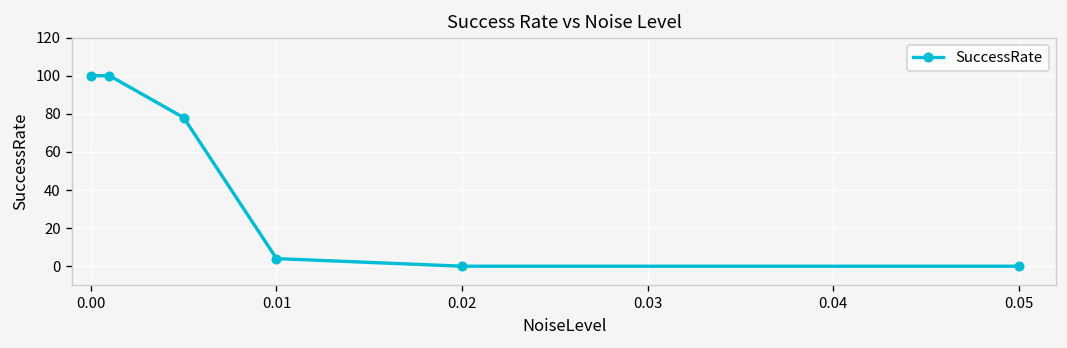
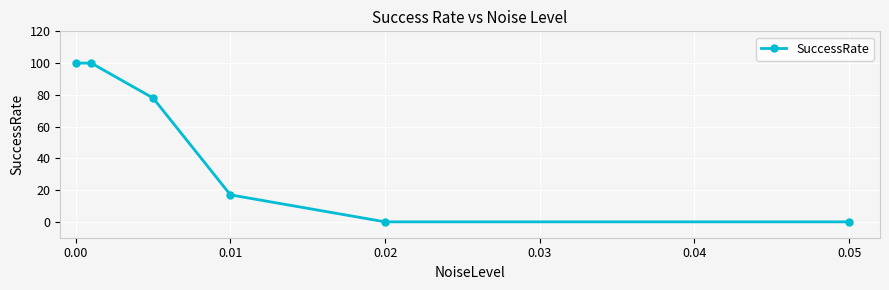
0.01: 4 -> 17
